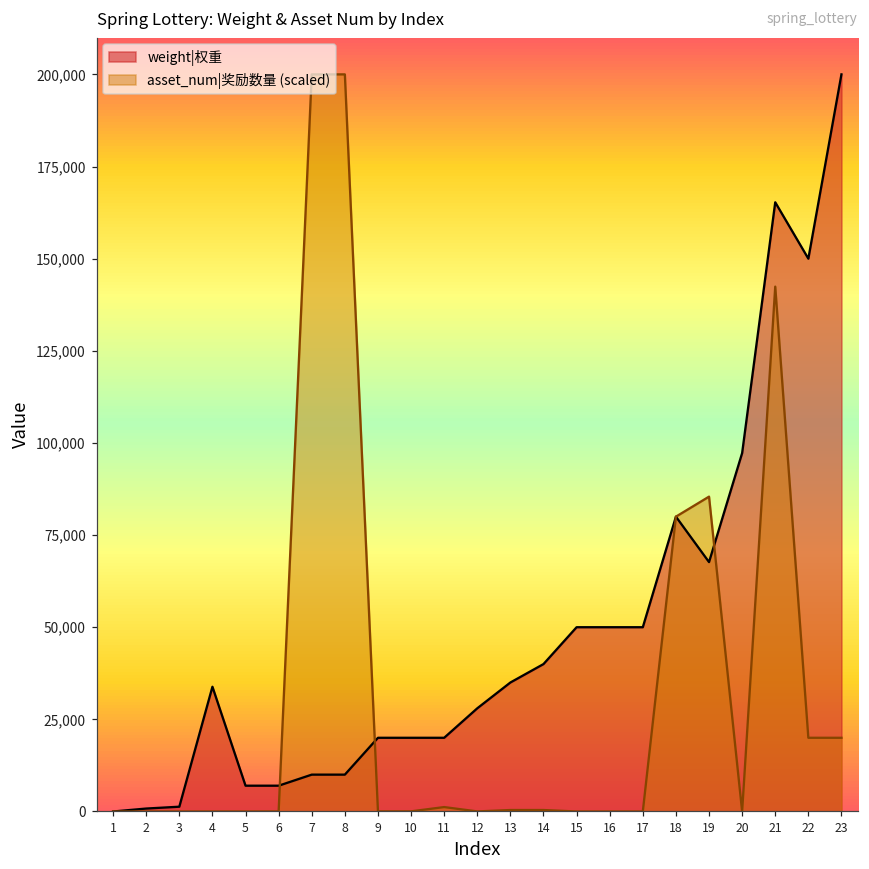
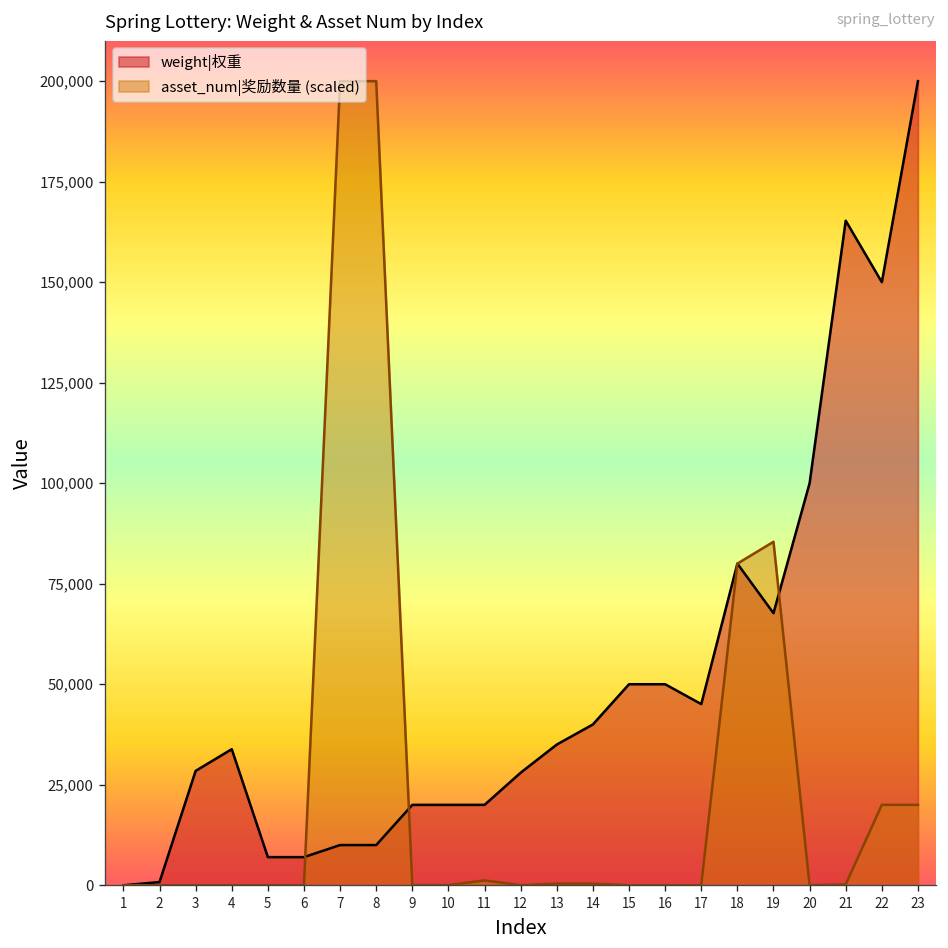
weight|权重, 3: 1,000 -> 28,000
weight|权重, 17: 50,000 -> 45,000
weight|权重, 20: 97,000 -> 100,000
asset_num|奖励数量 (scaled), 21: 142,000 -> 0
